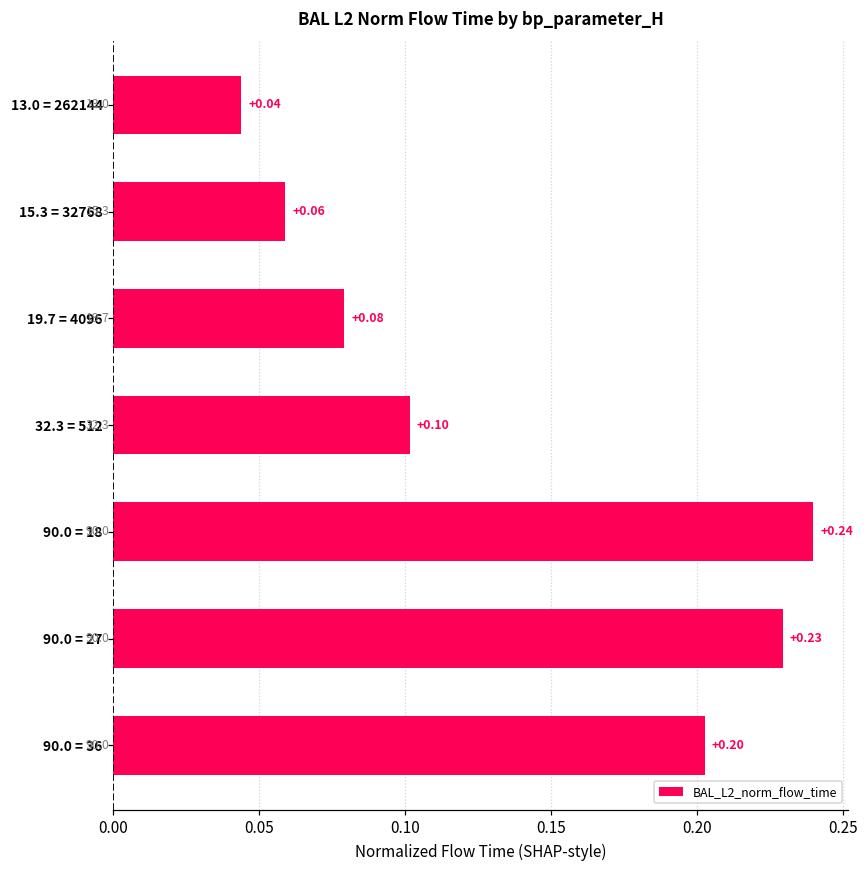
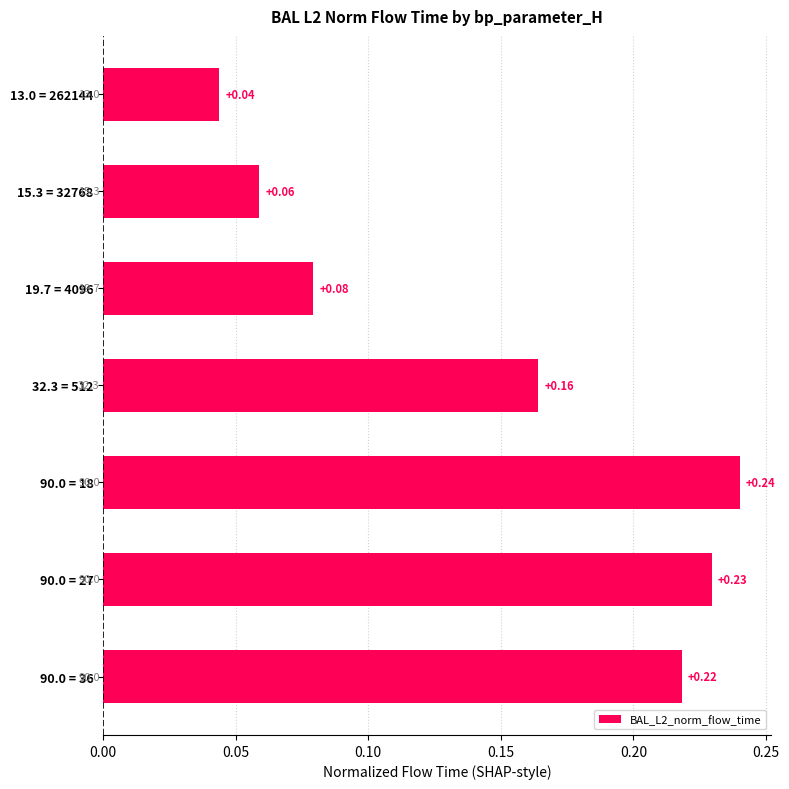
32.3 = 512: +0.10 -> +0.16
90.0 = 36: +0.20 -> +0.22
